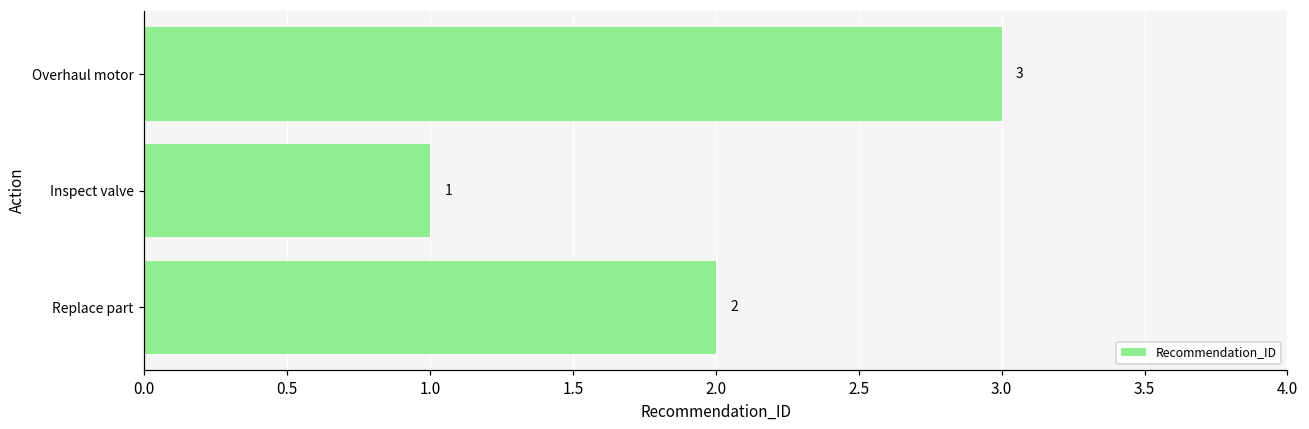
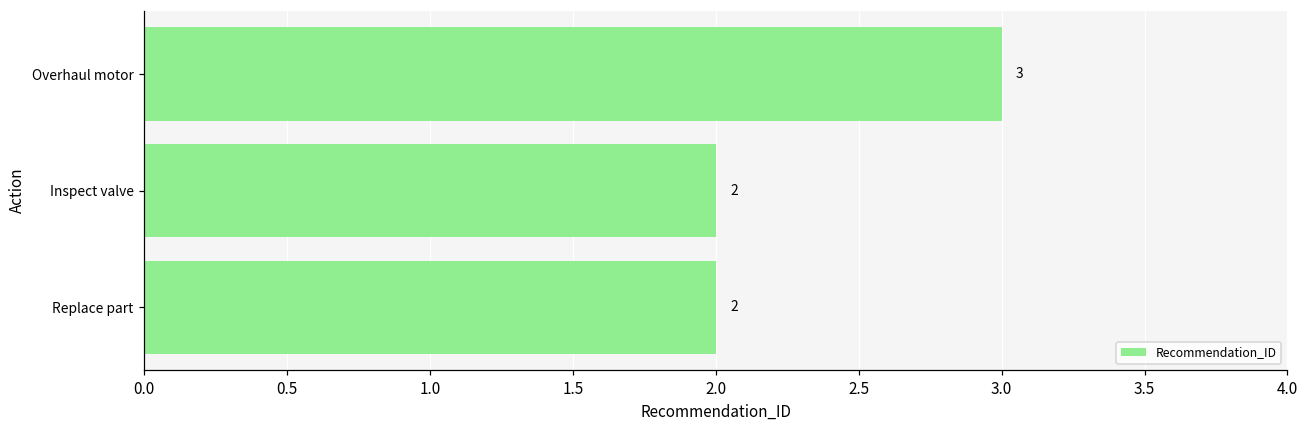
Inspect valve: 1 -> 2
